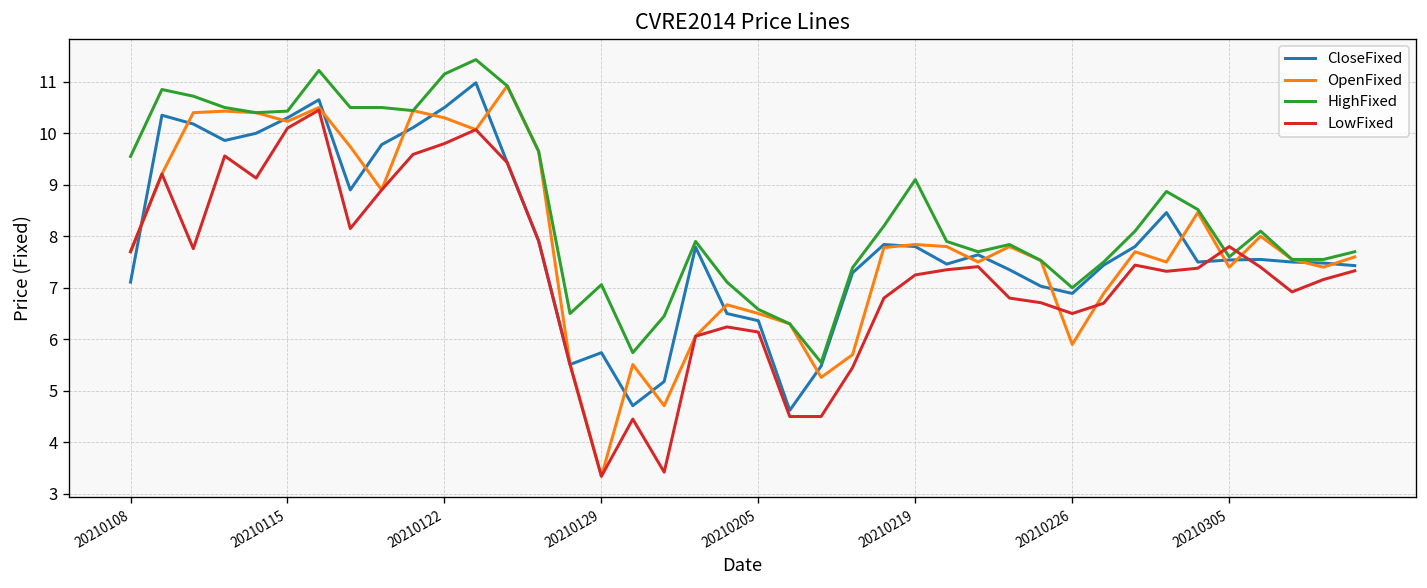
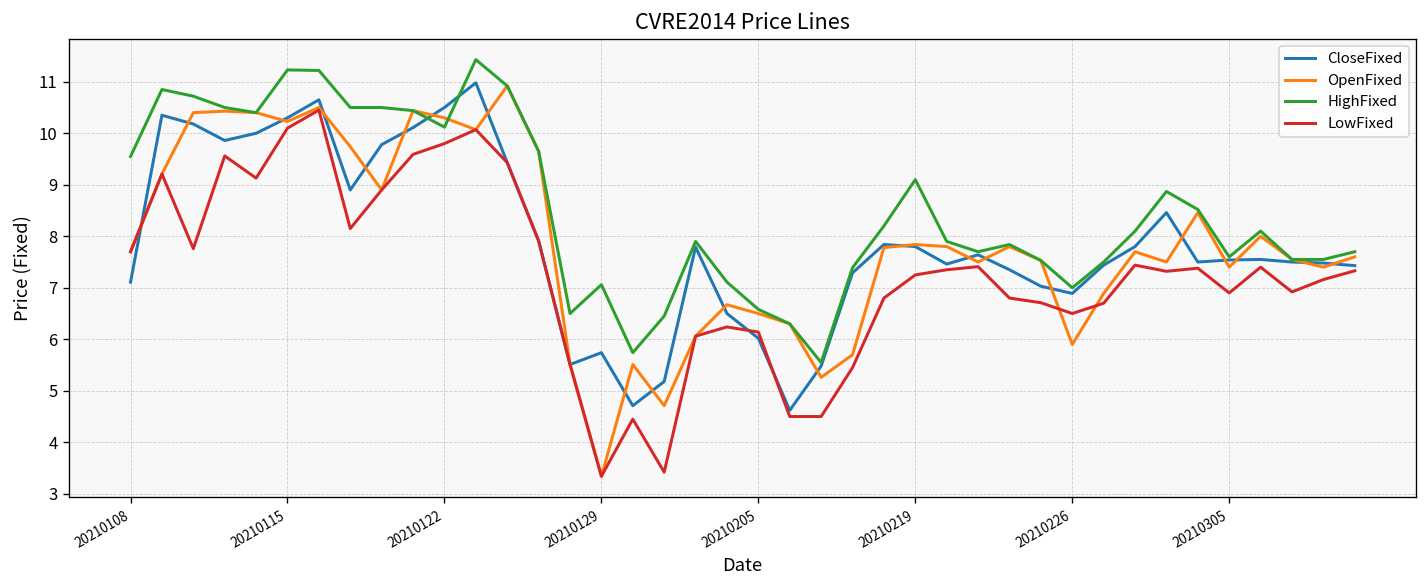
HighFixed, 20210115: 10.4 -> 11.2
HighFixed, 20210122: 11.2 -> 10.1
CloseFixed, 20210205: 6.4 -> 6.0
LowFixed, 20210305: 7.8 -> 6.9
